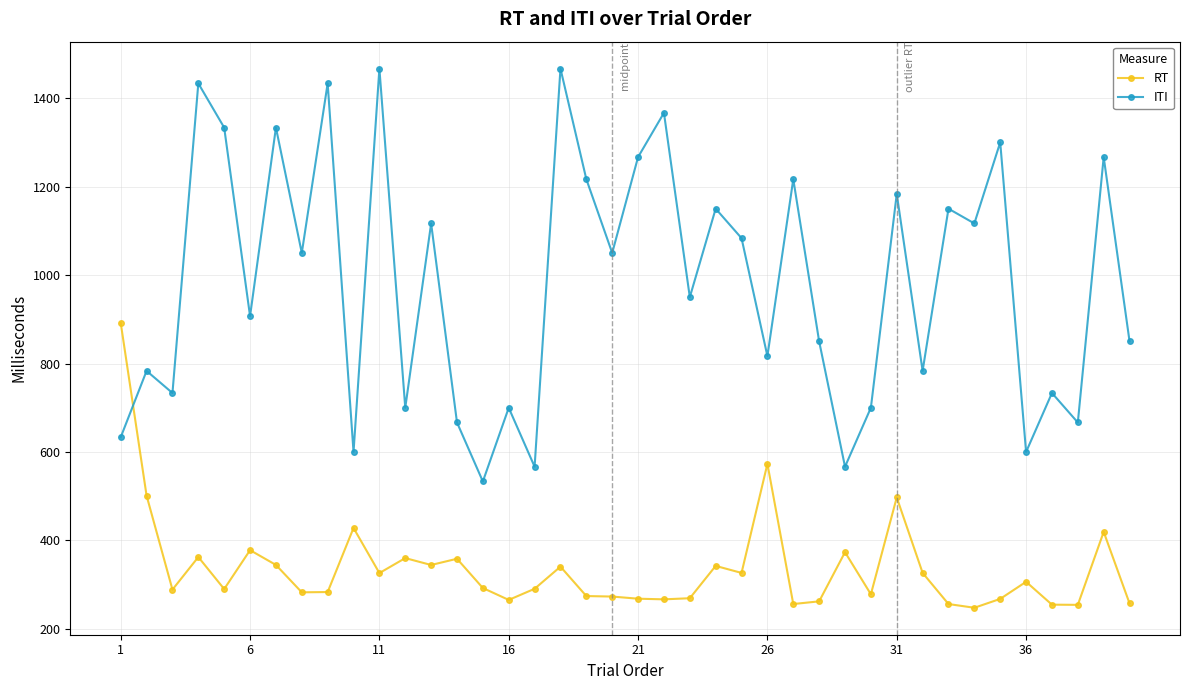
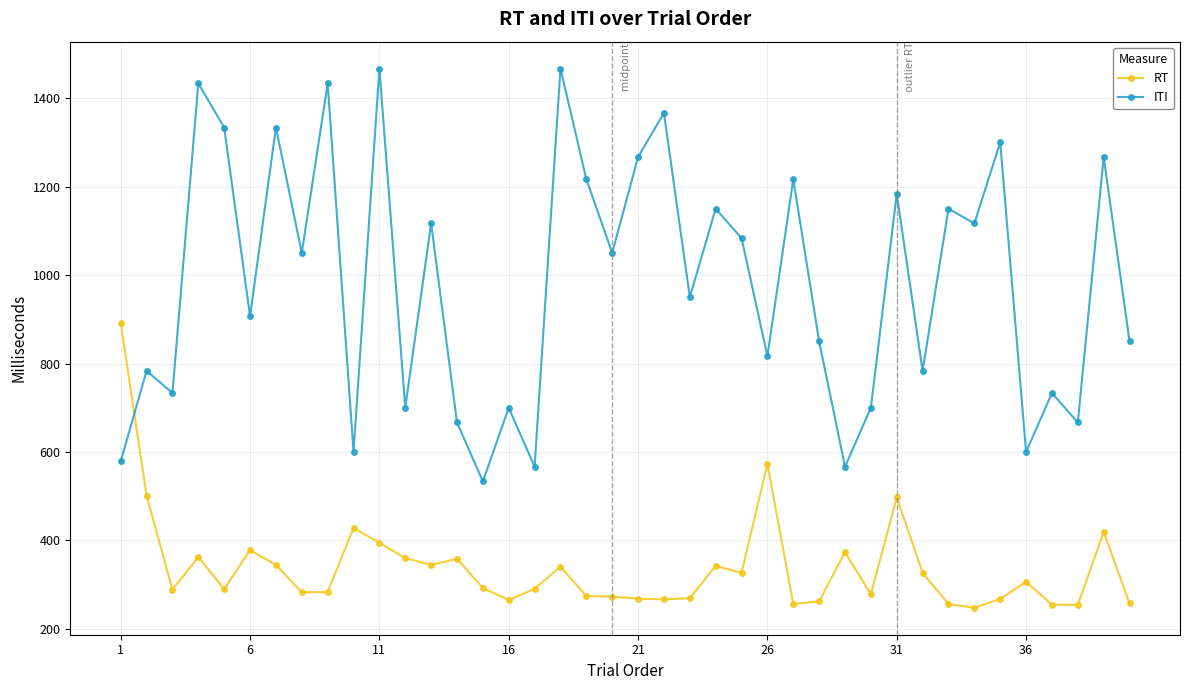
ITI, 1: 630 -> 580
RT, 11: 330 -> 390
